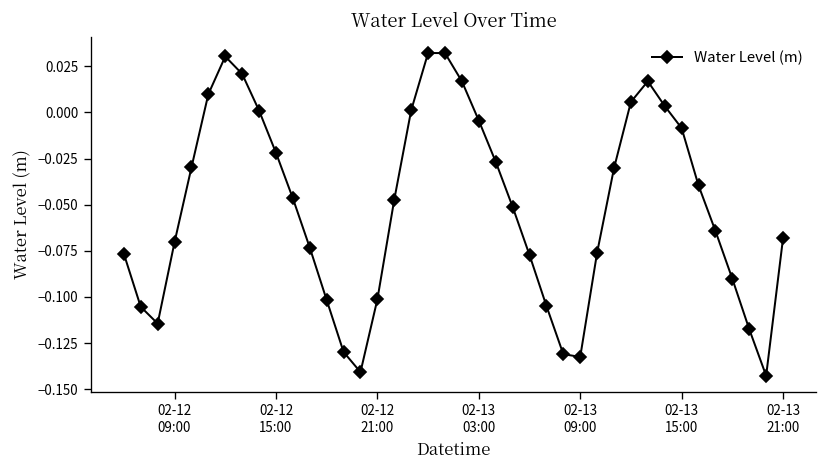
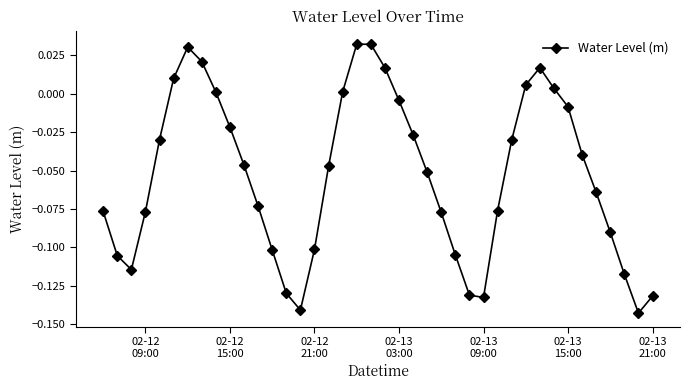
02-12 09:00: -0.070 -> -0.077
02-13 21:00: -0.068 -> -0.132
